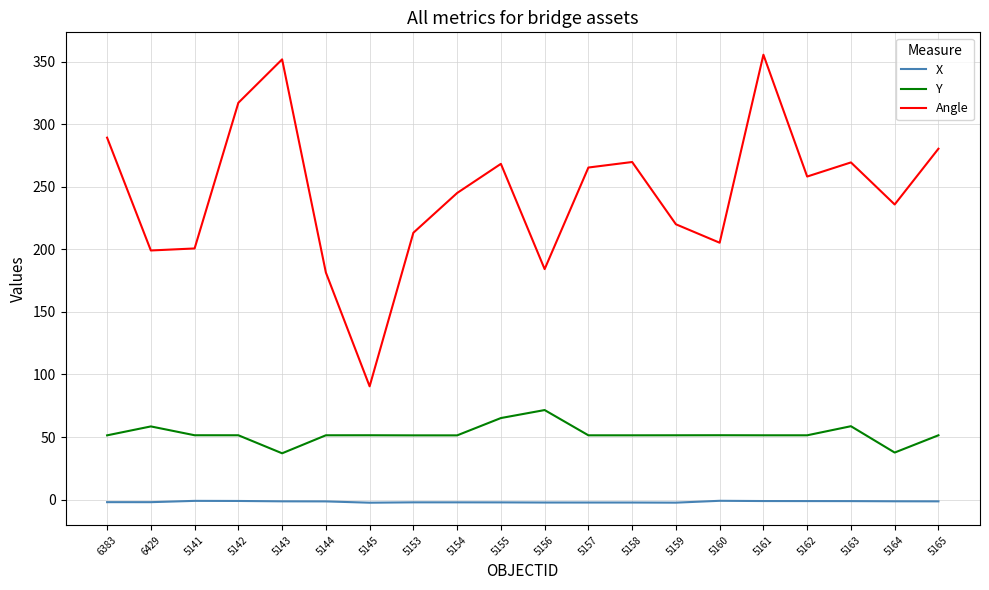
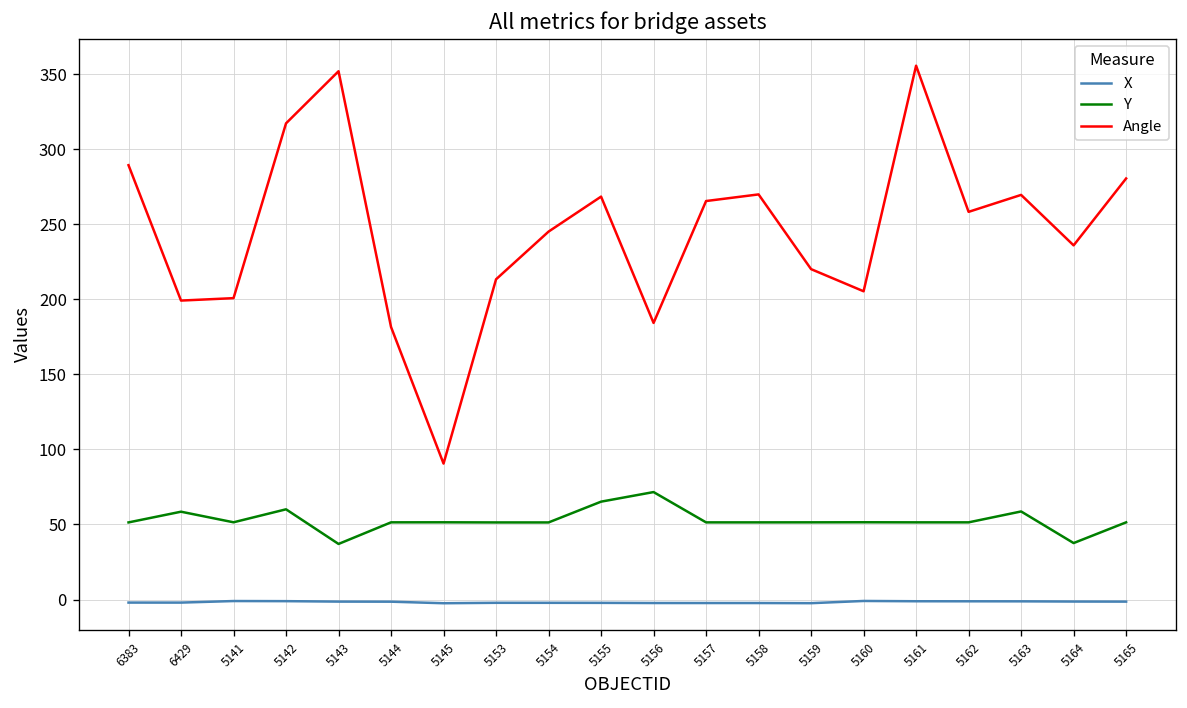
Y, 5142: 51 -> 60
